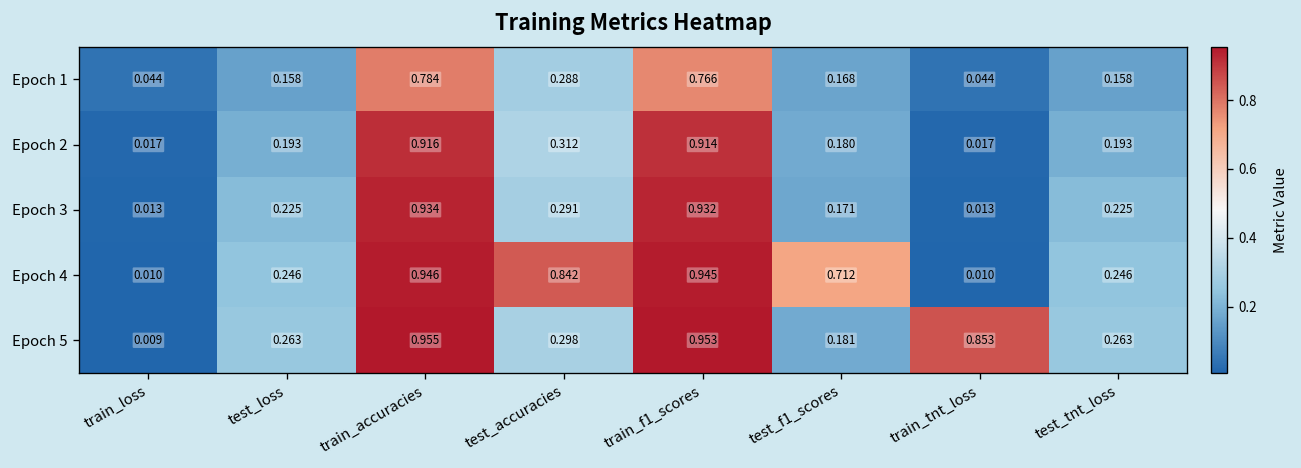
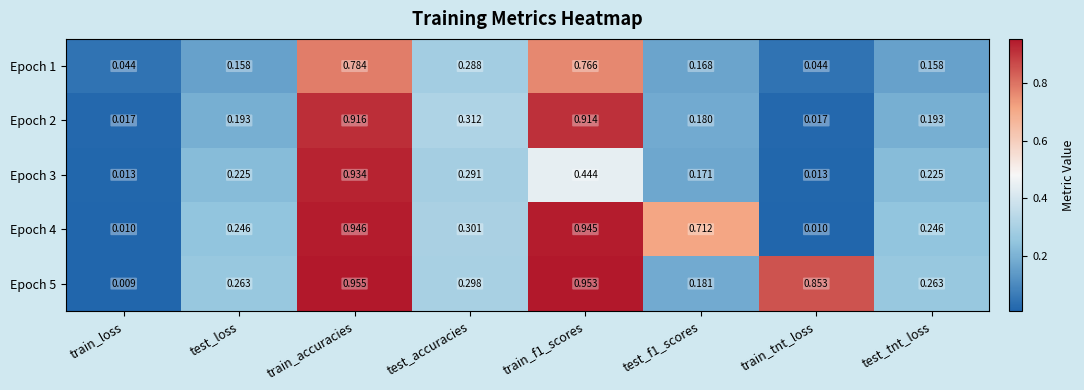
Epoch 3, train_f1_scores: 0.932 -> 0.444
Epoch 4, test_accuracies: 0.842 -> 0.301
